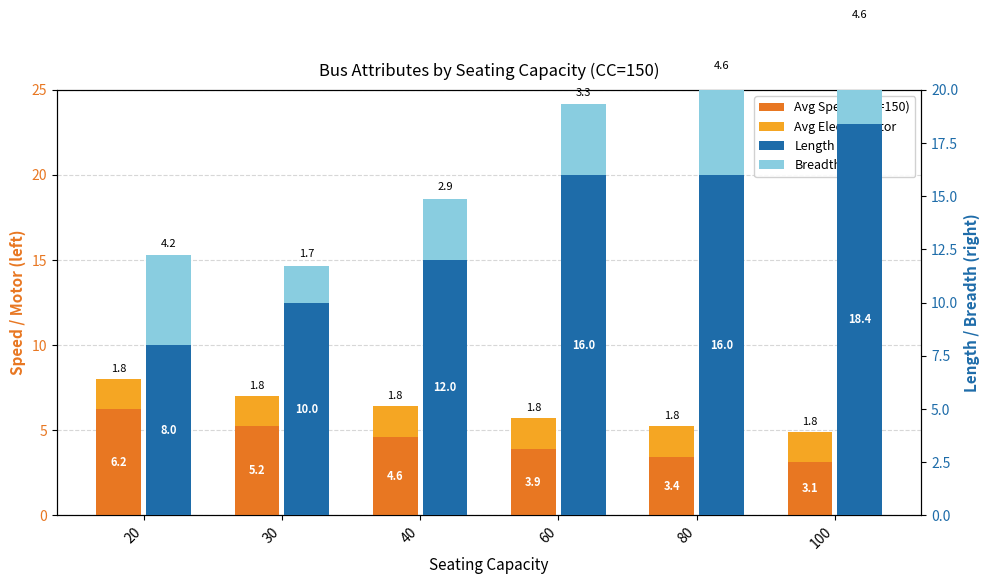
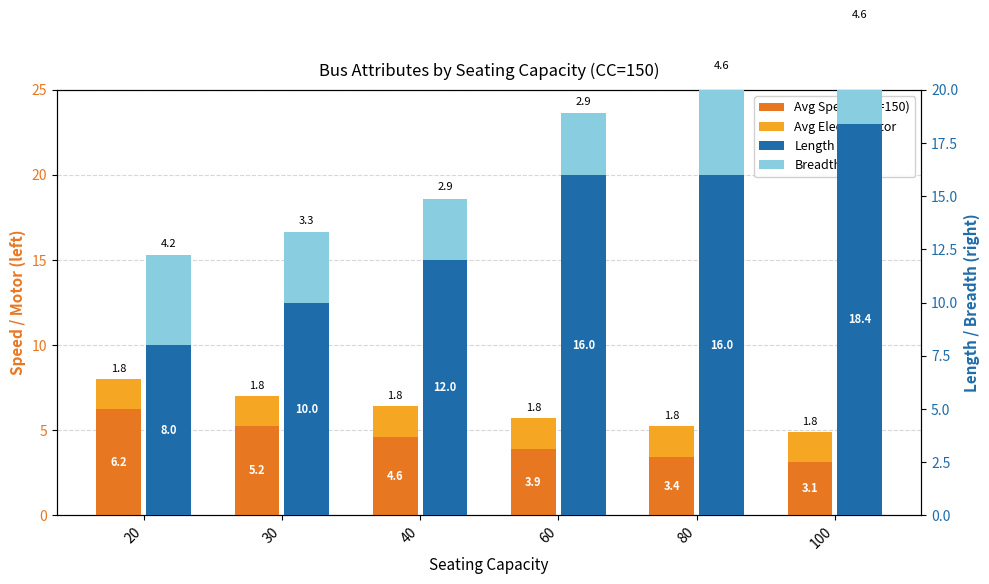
Breadth, 30: 1.7 -> 3.3
Breadth, 60: 3.3 -> 2.9
